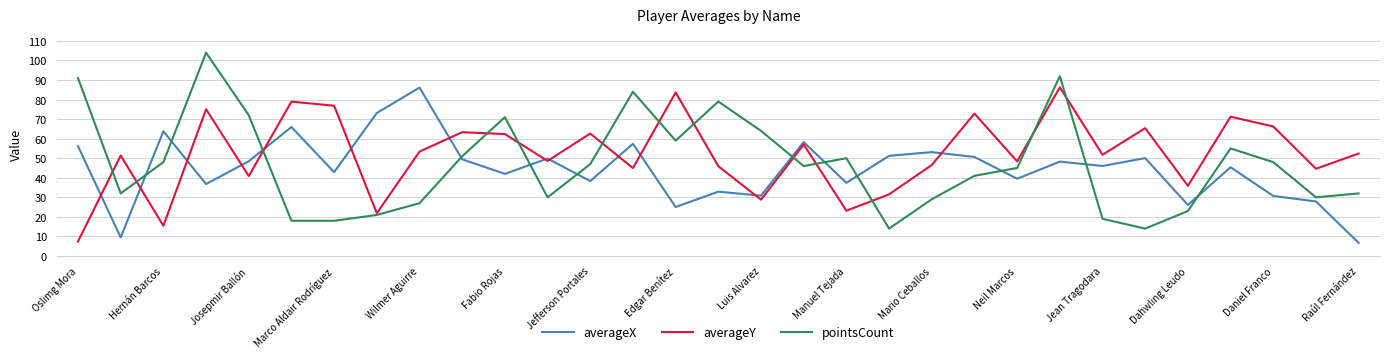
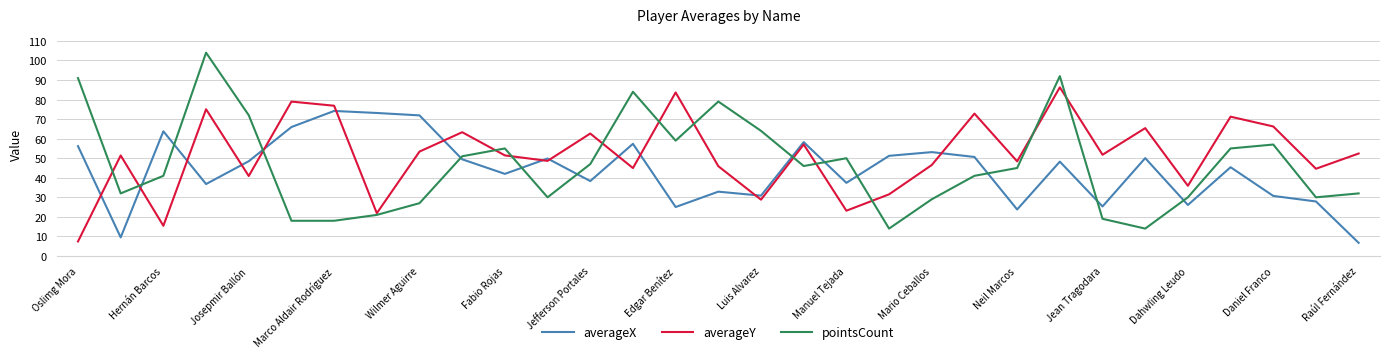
pointsCount, Hernán Barcos: 48 -> 41
averageX, Marco Aldair Rodríguez: 43 -> 74
averageX, Wilmer Aguirre: 86 -> 72
averageY, Fabio Rojas: 62 -> 51
pointsCount, Fabio Rojas: 71 -> 55
averageX, Neil Marcos: 40 -> 24
averageX, Jean Tragodara: 46 -> 25
pointsCount, Dahwling Leudo: 23 -> 30
pointsCount, Daniel Franco: 48 -> 57
